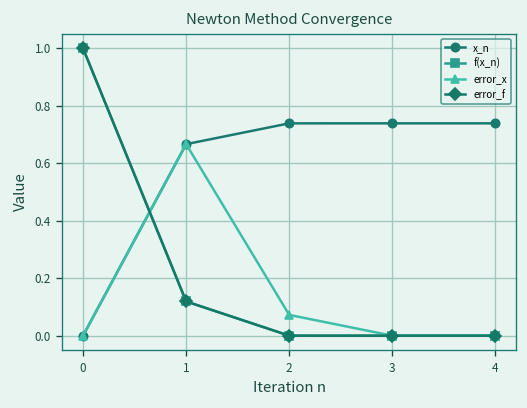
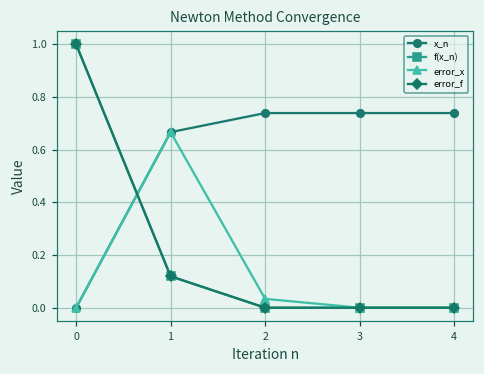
error_x, 2: 0.07 -> 0.03
